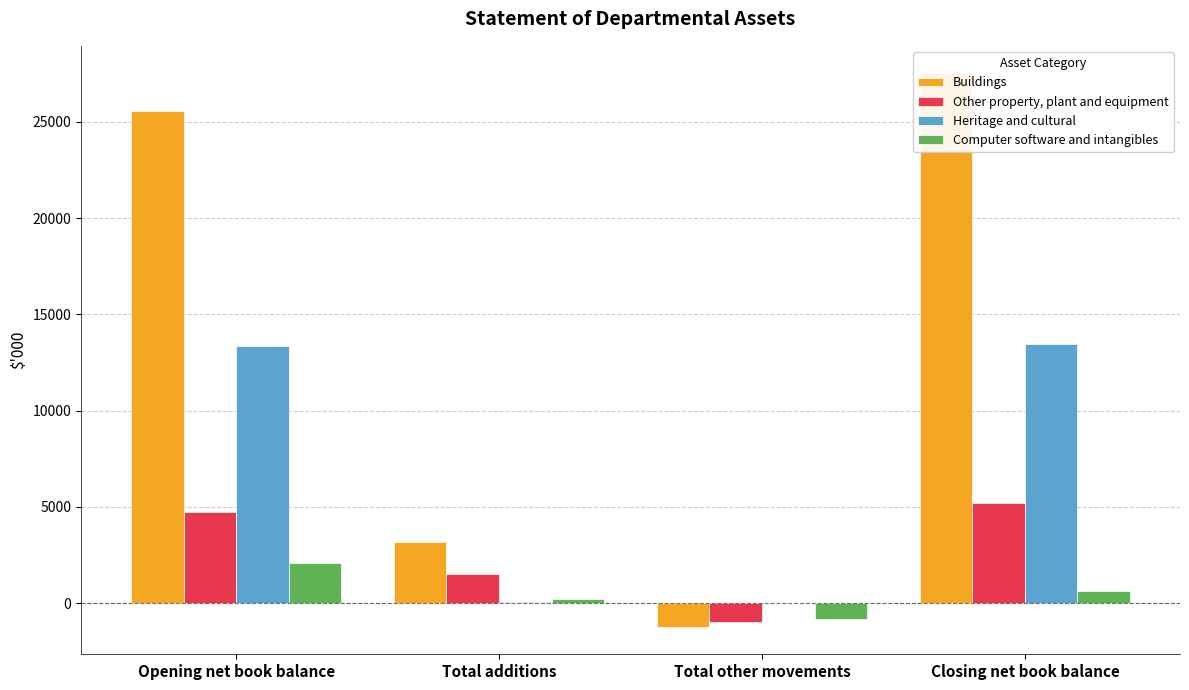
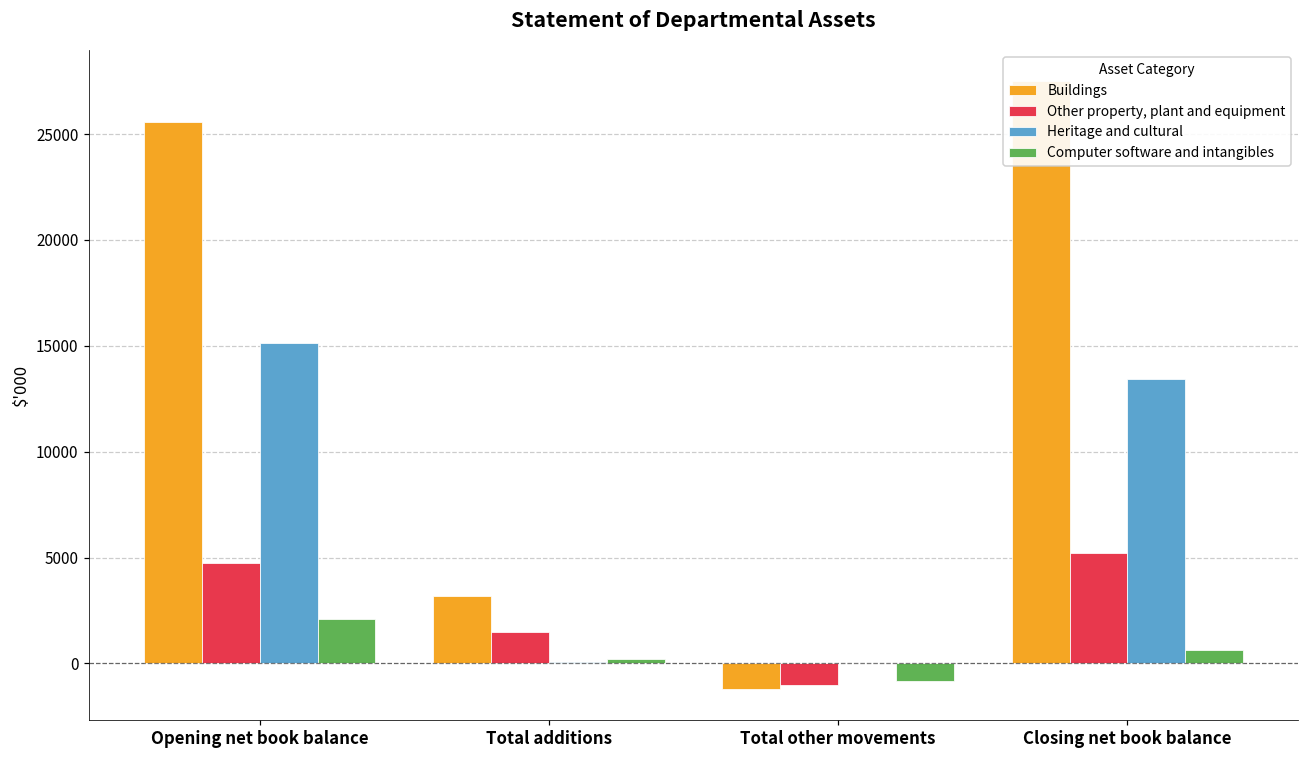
Heritage and cultural, Opening net book balance: 13400 -> 15100
